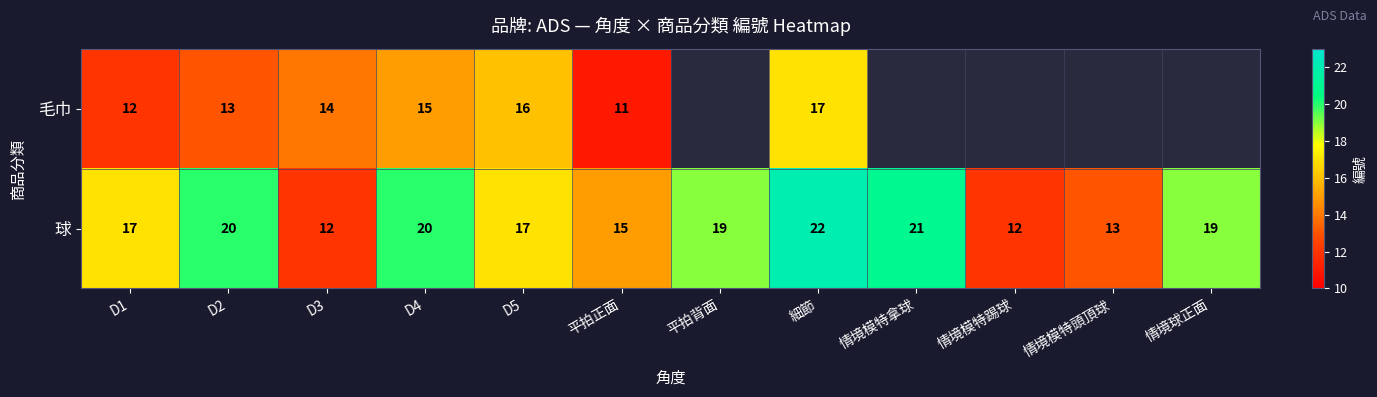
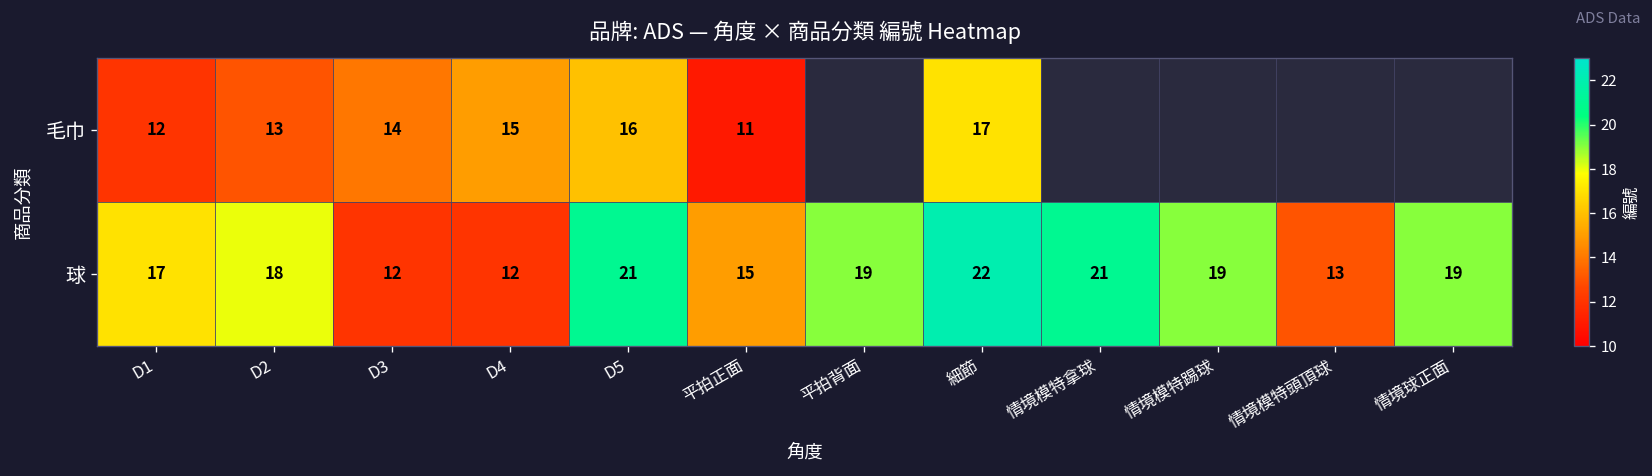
球, D2: 20 -> 18
球, D4: 20 -> 12
球, D5: 17 -> 21
球, 情境模特踢球: 12 -> 19
